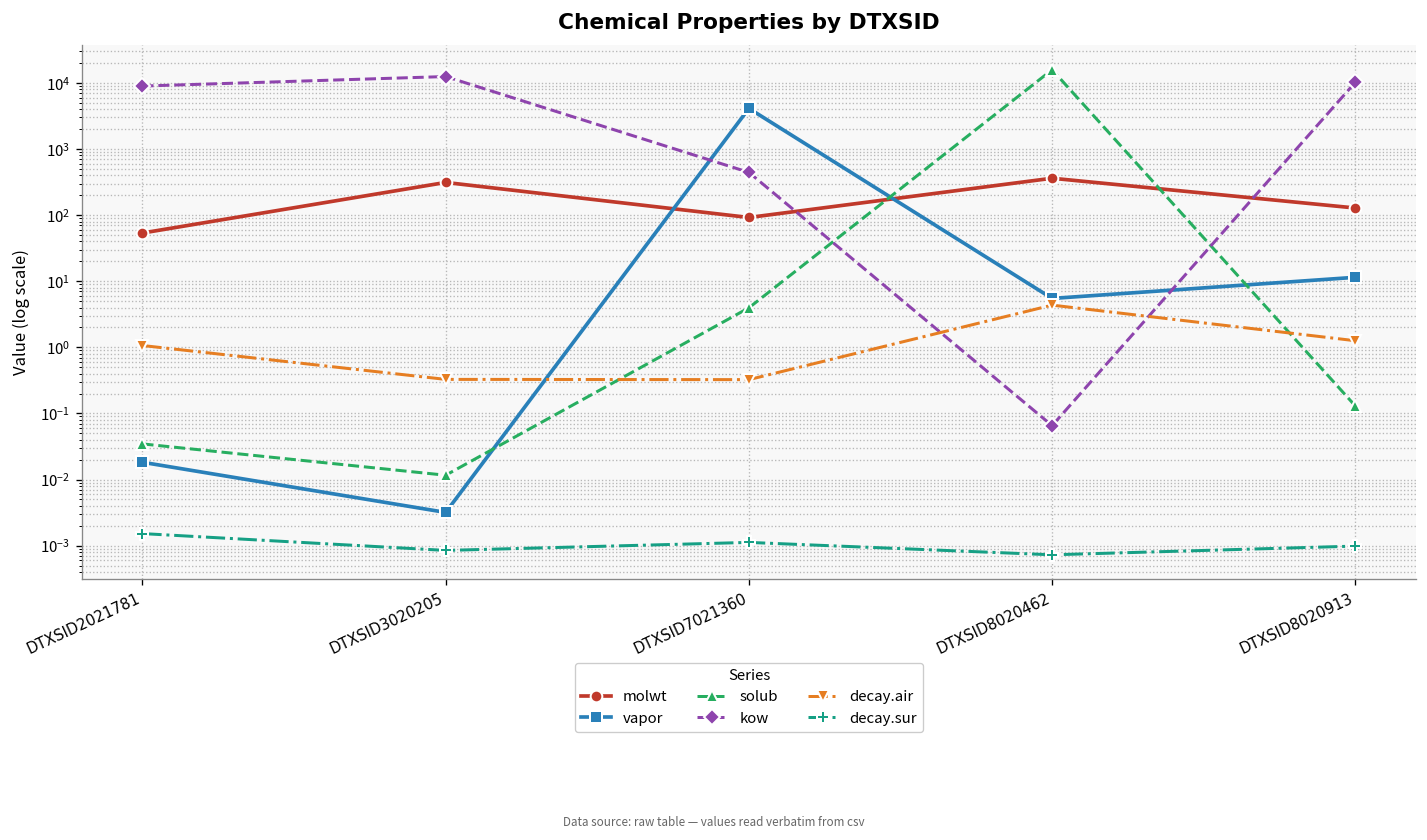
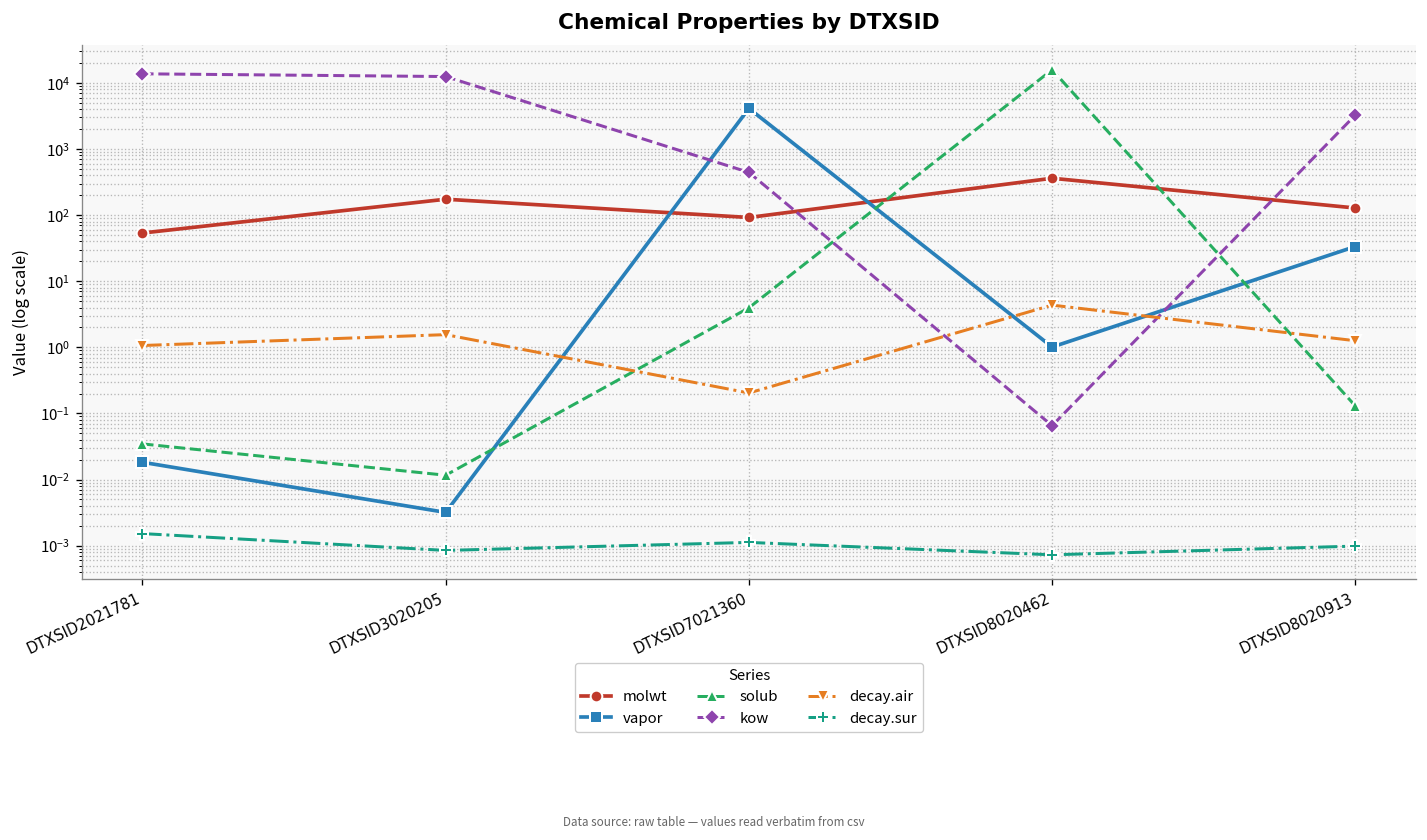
kow, DTXSID2021781: 9000 -> 14000
molwt, DTXSID3020205: 300 -> 170
decay.air, DTXSID3020205: 0.3 -> 1.6
decay.air, DTXSID7021360: 0.3 -> 0.20
vapor, DTXSID8020462: 5 -> 1.0
vapor, DTXSID8020913: 11 -> 30
kow, DTXSID8020913: 10000 -> 3000
